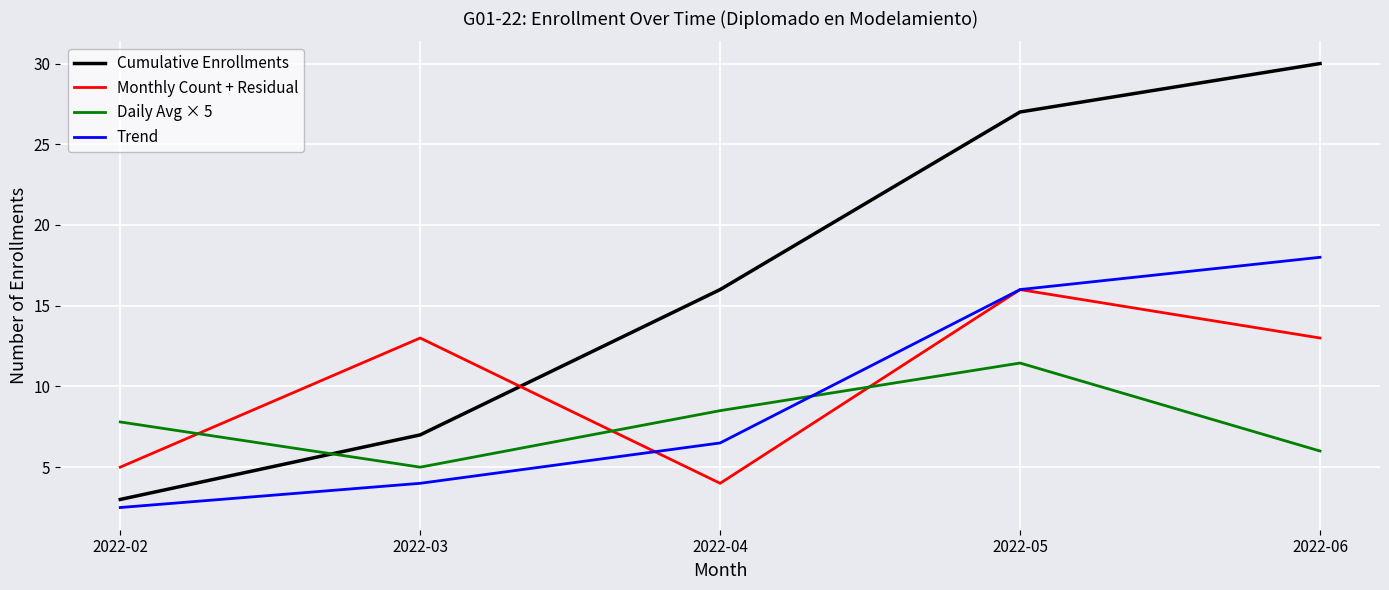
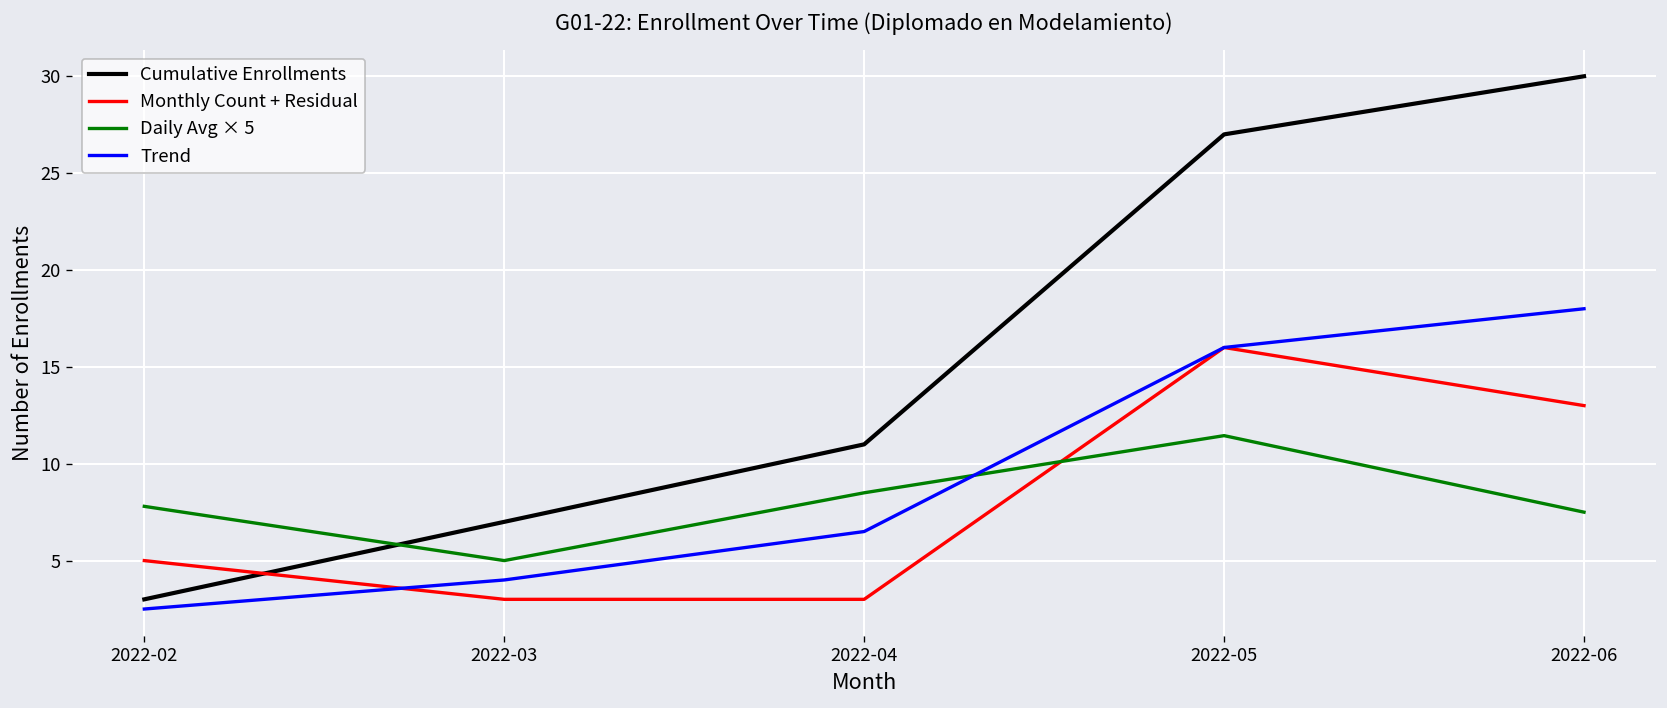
Monthly Count + Residual, 2022-03: 13 -> 3
Cumulative Enrollments, 2022-04: 16 -> 11
Monthly Count + Residual, 2022-04: 4 -> 3
Daily Avg × 5, 2022-06: 6.0 -> 7.5
